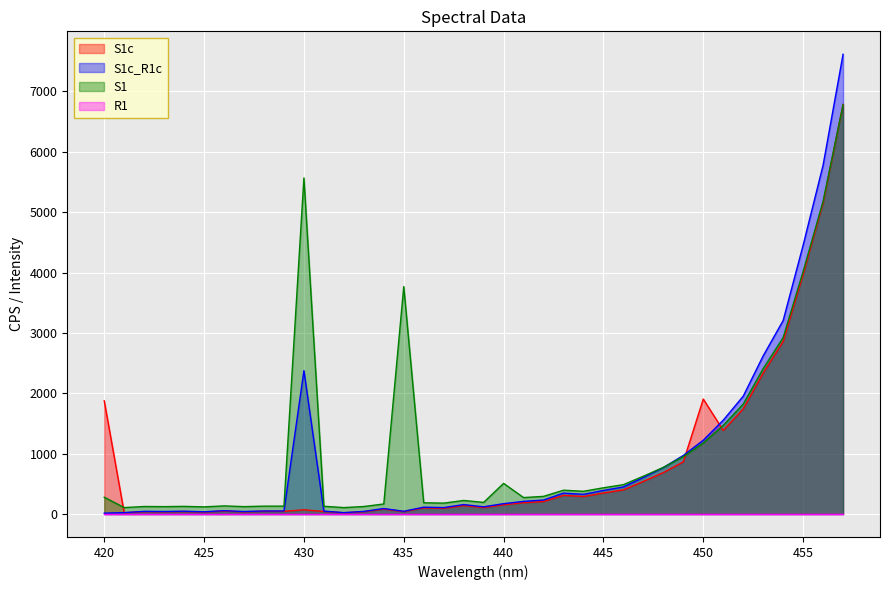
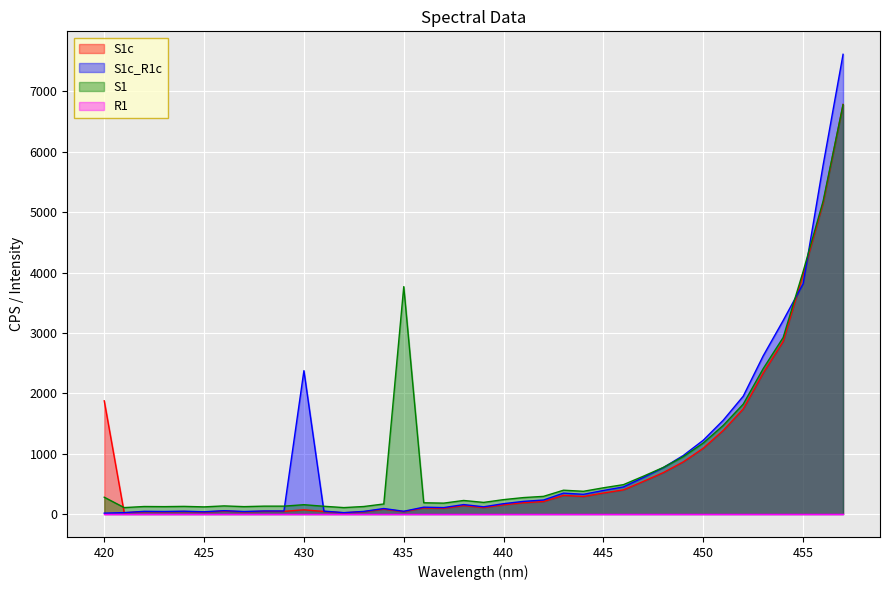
S1, 430: 5600 -> 200
S1, 440: 500 -> 200
S1c, 450: 1900 -> 1100
S1c_R1c, 455: 4500 -> 3800
